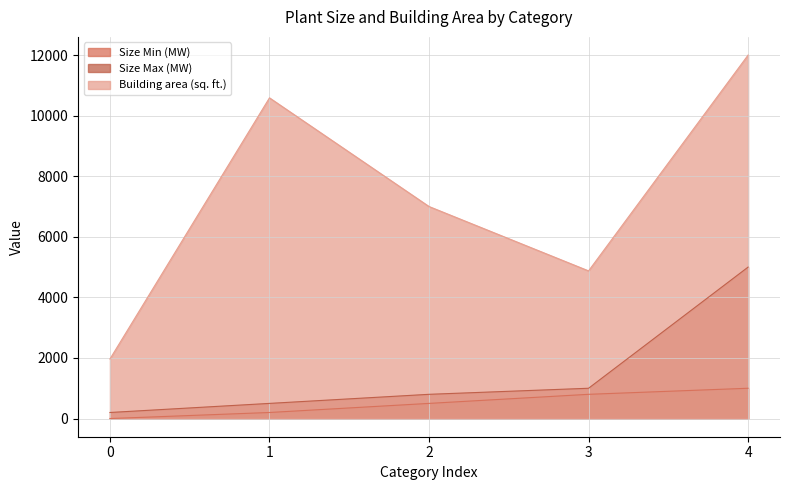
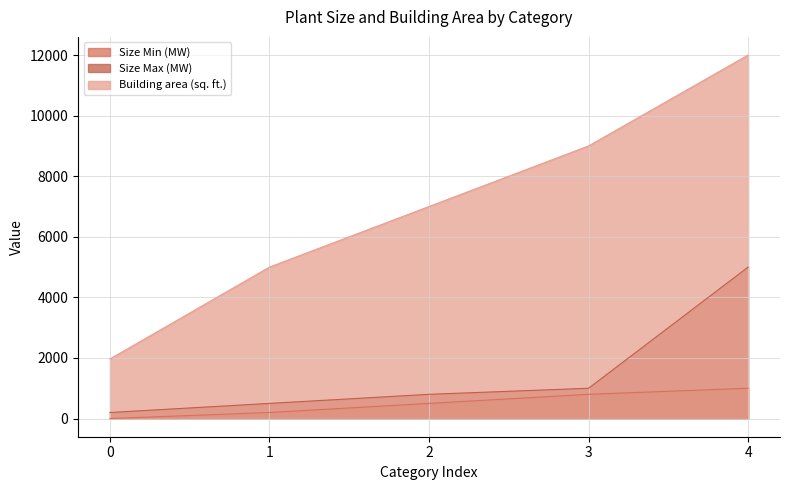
Building area (sq. ft.), 1: 10600 -> 5000
Building area (sq. ft.), 3: 4900 -> 9000
